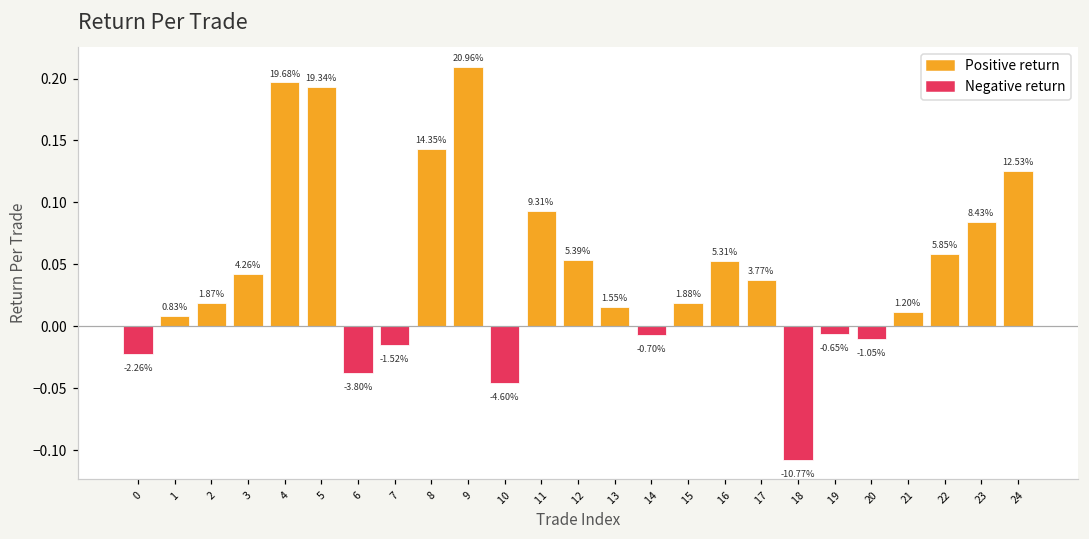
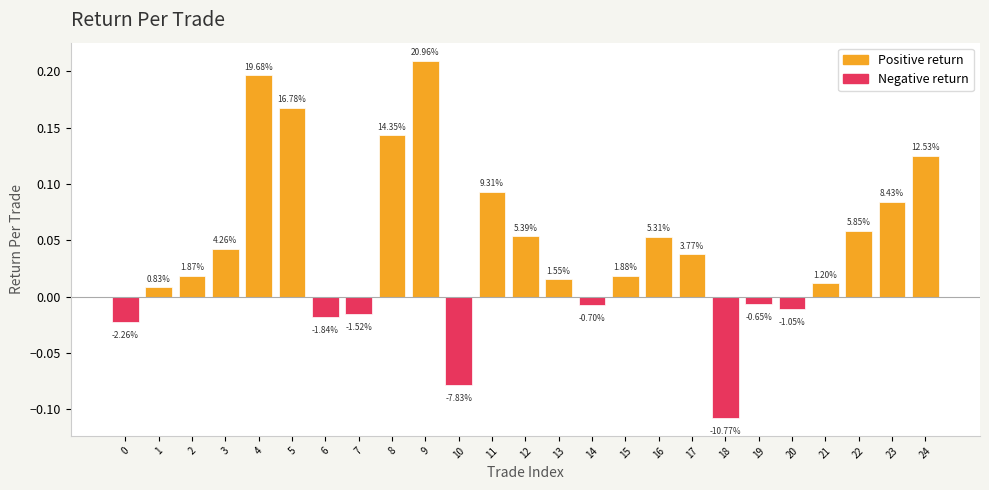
5: 19.34% -> 16.78%
6: -3.80% -> -1.84%
10: -4.60% -> -7.83%
